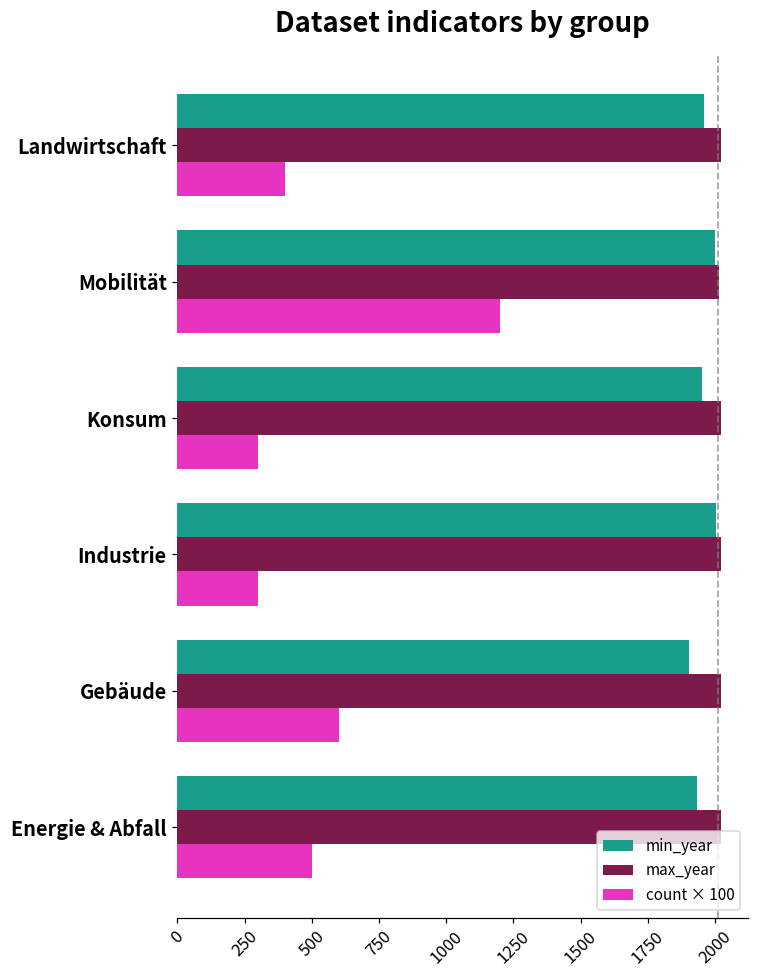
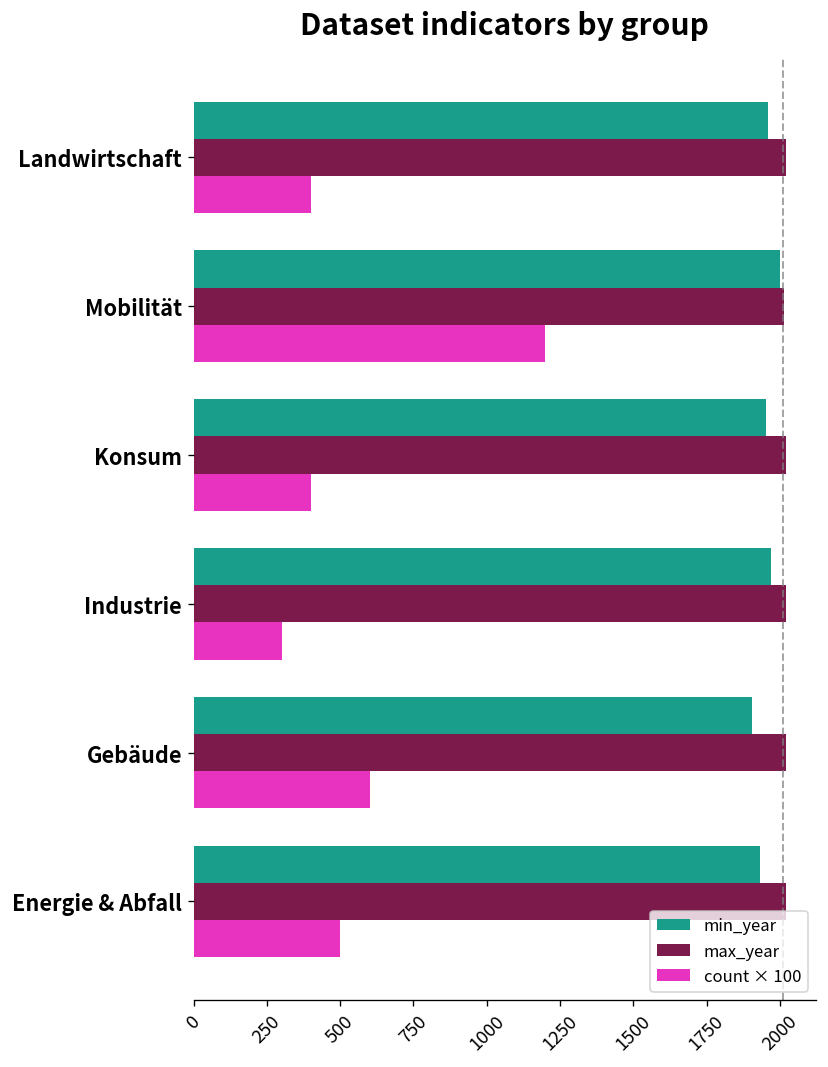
count × 100, Konsum: 300 -> 400
min_year, Industrie: 2010 -> 1970
